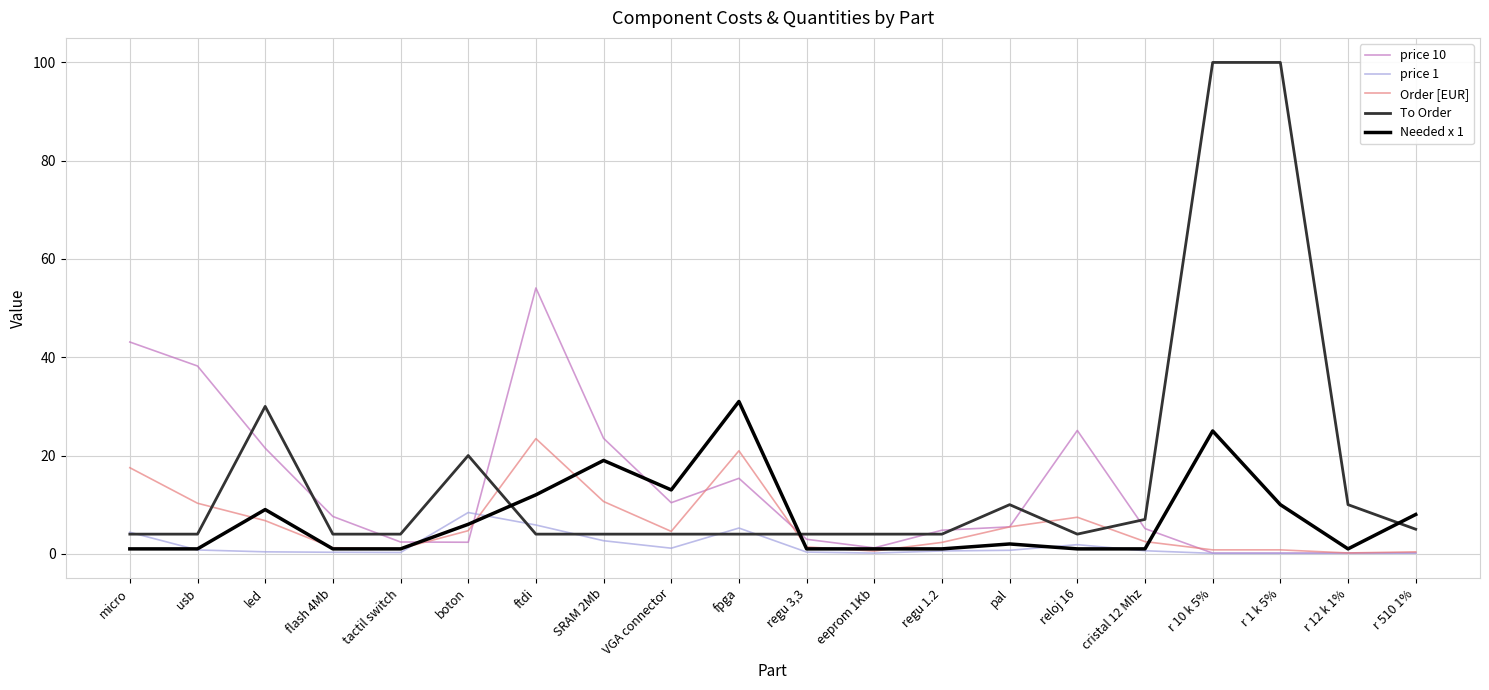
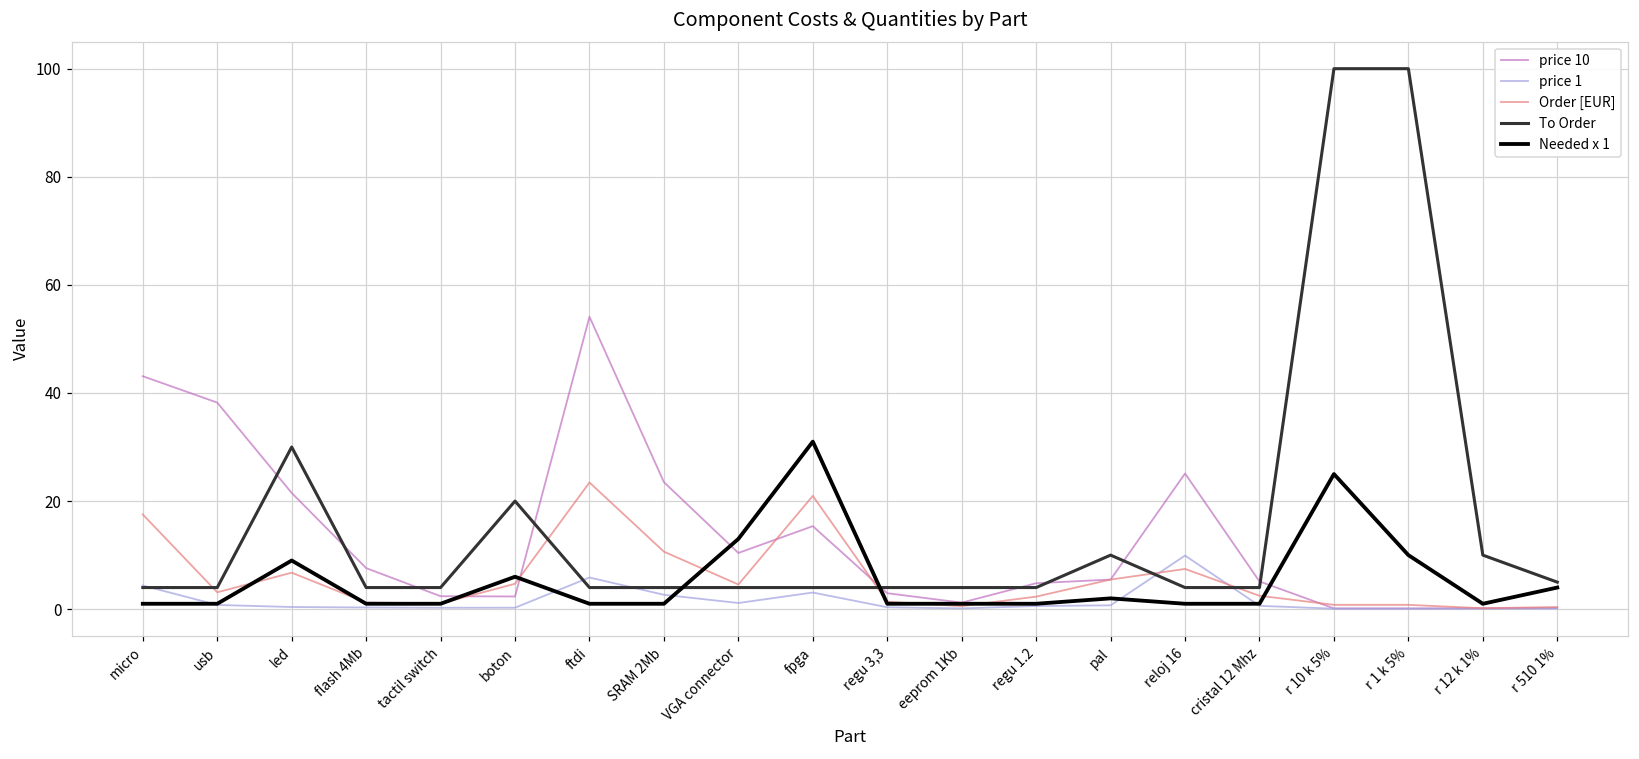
Order [EUR], usb: 10 -> 3
price 1, boton: 8 -> 0
Needed x 1, ftdi: 12 -> 1
Needed x 1, SRAM 2Mb: 19 -> 1
price 1, fpga: 5 -> 3
price 1, reloj 16: 2 -> 10
To Order, cristal 12 Mhz: 7 -> 4
Needed x 1, r 510 1%: 8 -> 4
